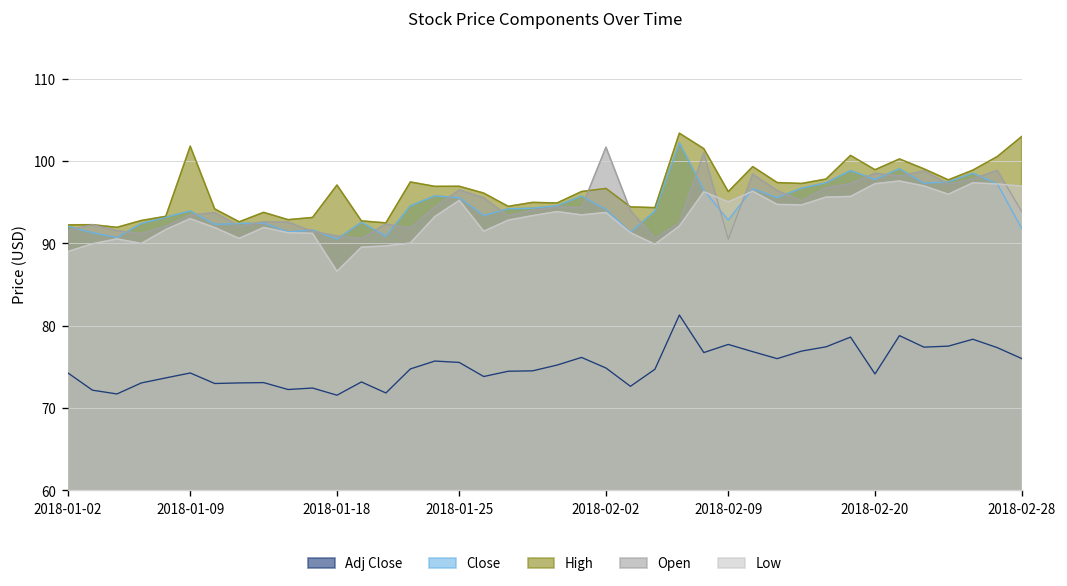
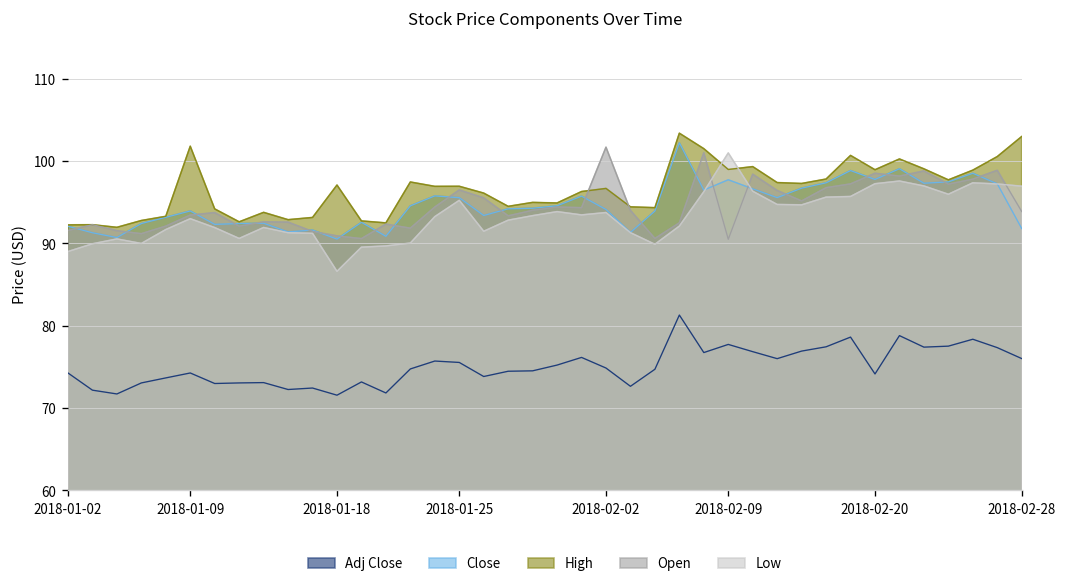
Close, 2018-02-09: 93 -> 98
High, 2018-02-09: 96 -> 99
Low, 2018-02-09: 95 -> 101
